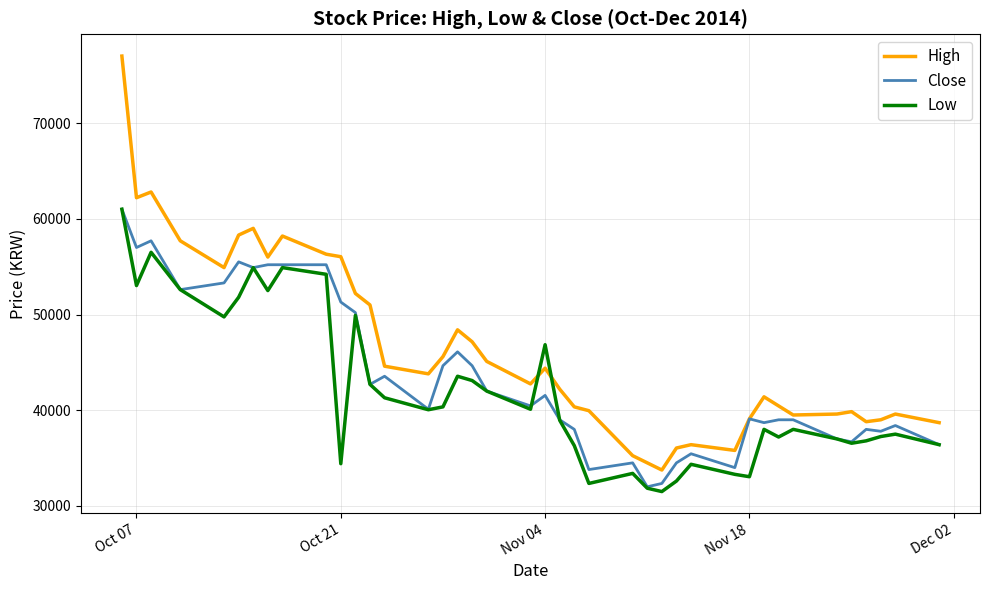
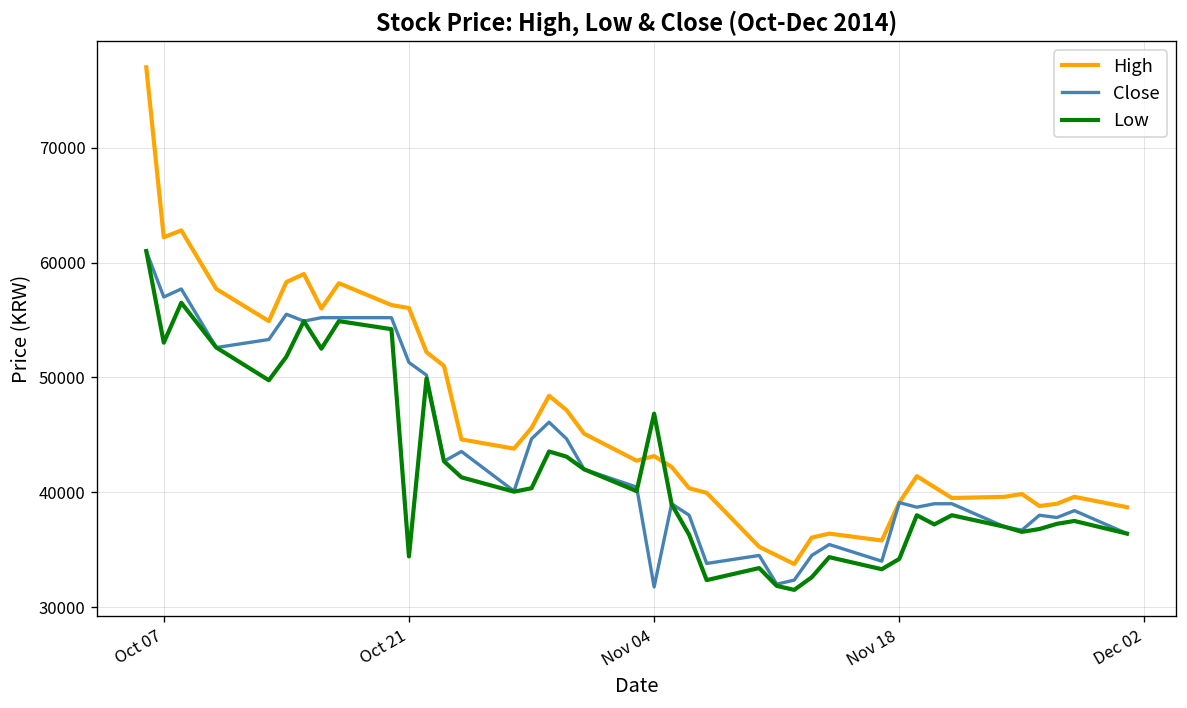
High, Nov 04: 44000 -> 43000
Close, Nov 04: 42000 -> 32000
Low, Nov 18: 33000 -> 34000
